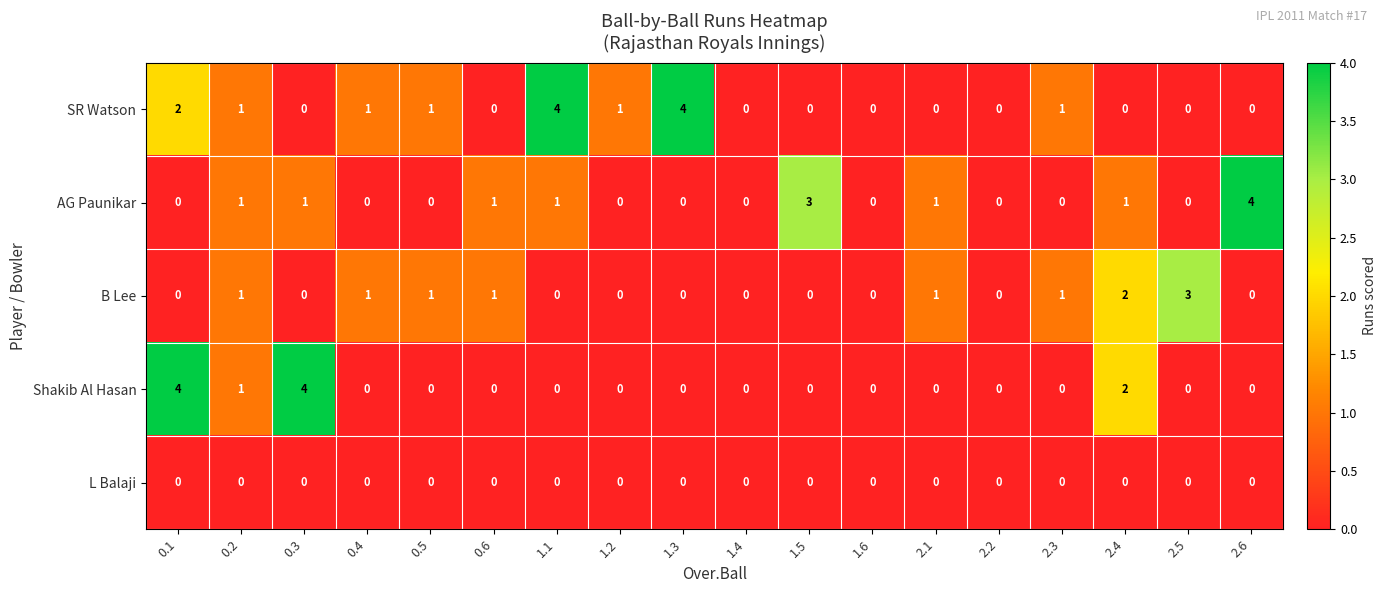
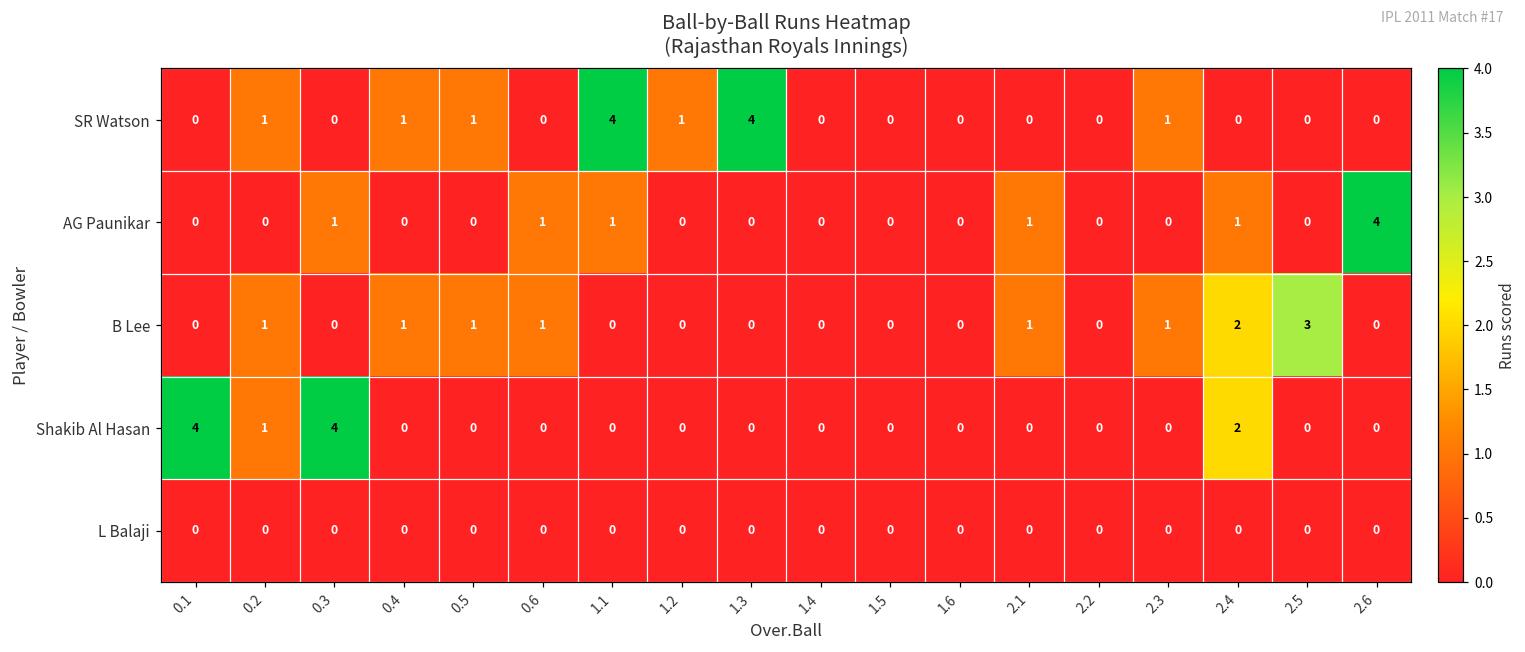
SR Watson, 0.1: 2 -> 0
AG Paunikar, 0.2: 1 -> 0
AG Paunikar, 1.5: 3 -> 0
